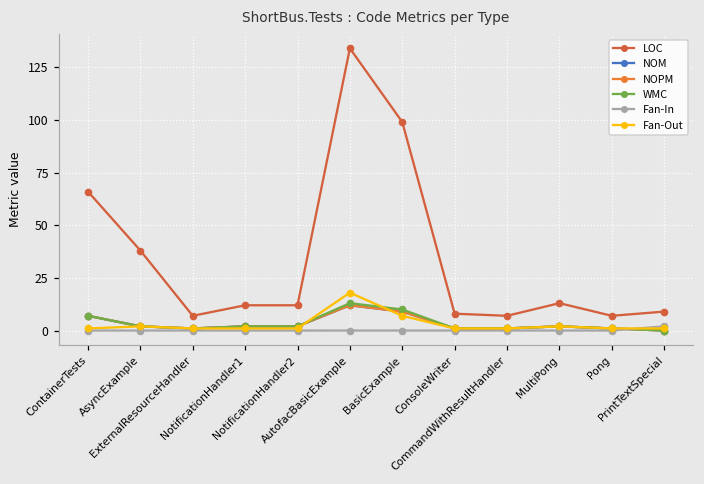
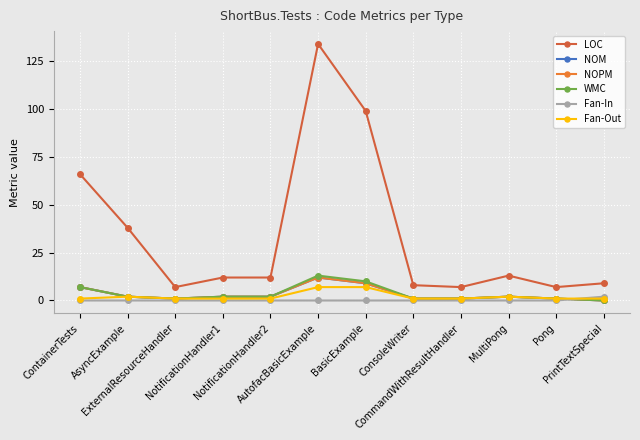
Fan-Out, AutofacBasicExample: 18 -> 7
